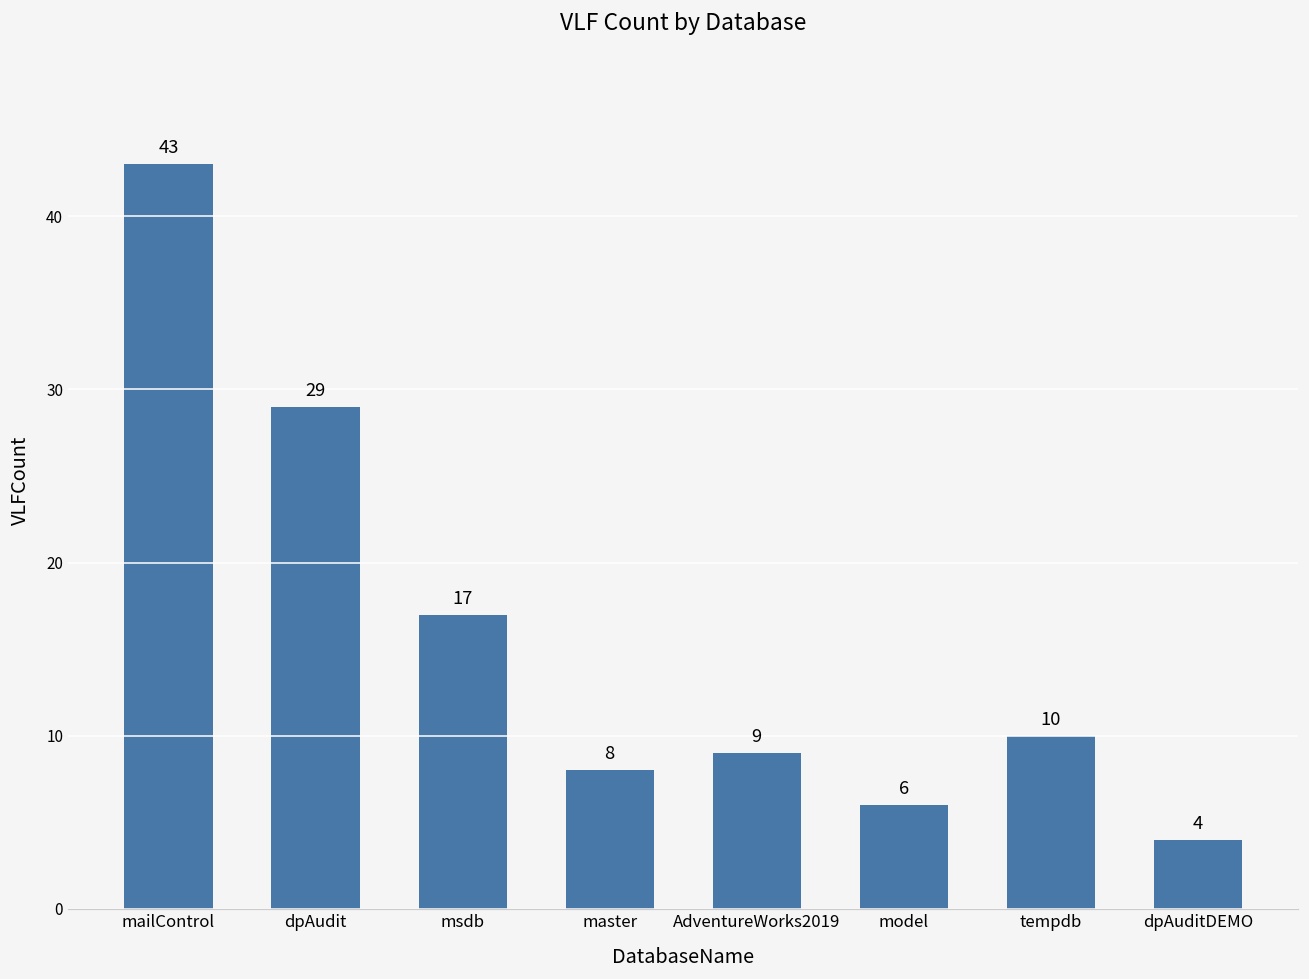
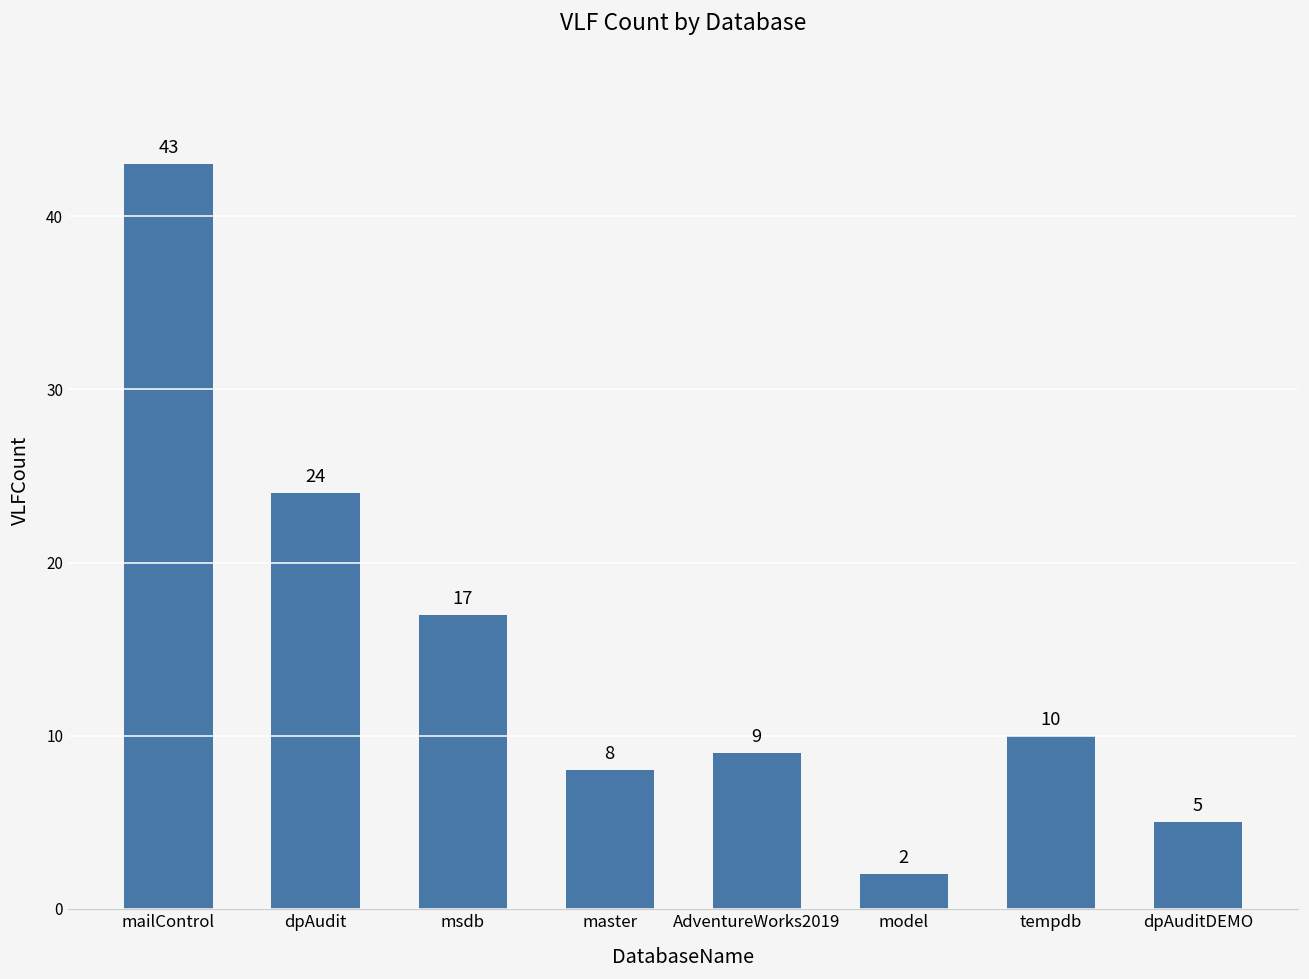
dpAudit: 29 -> 24
model: 6 -> 2
dpAuditDEMO: 4 -> 5
